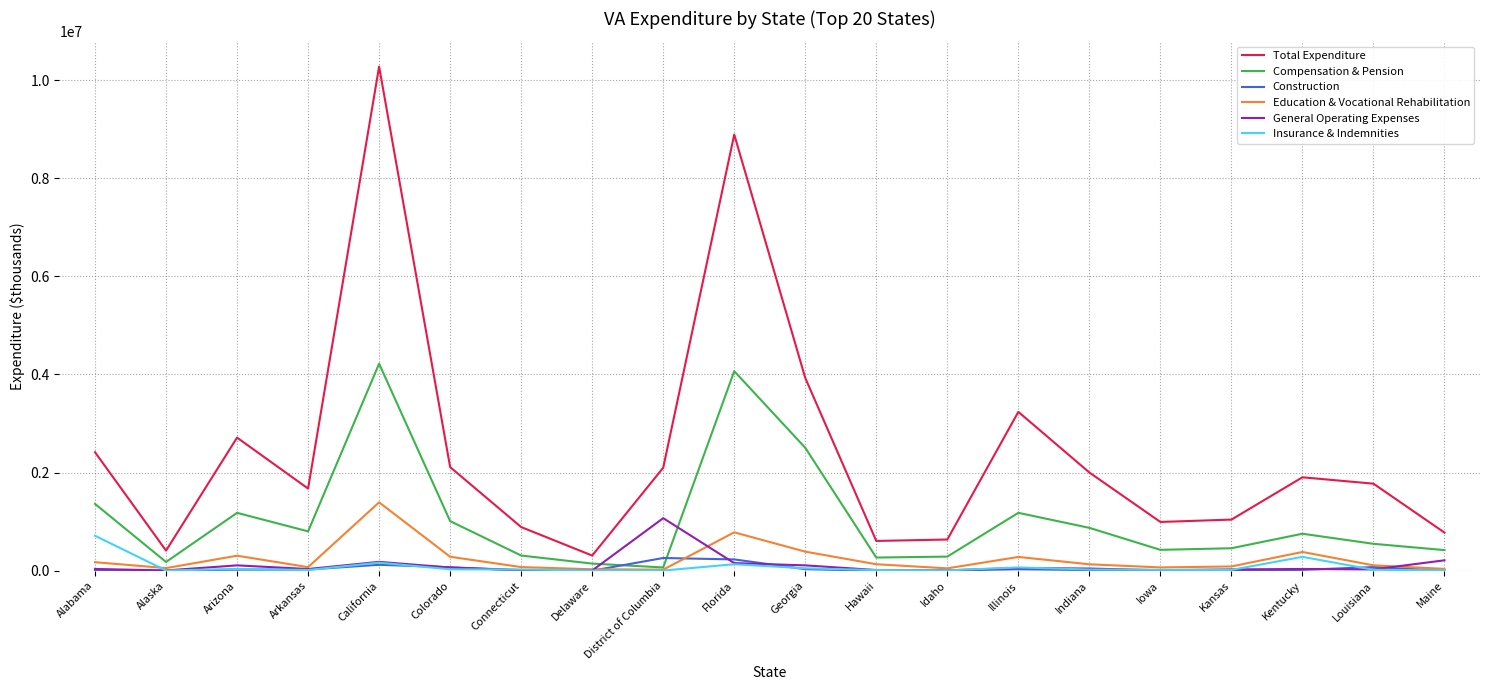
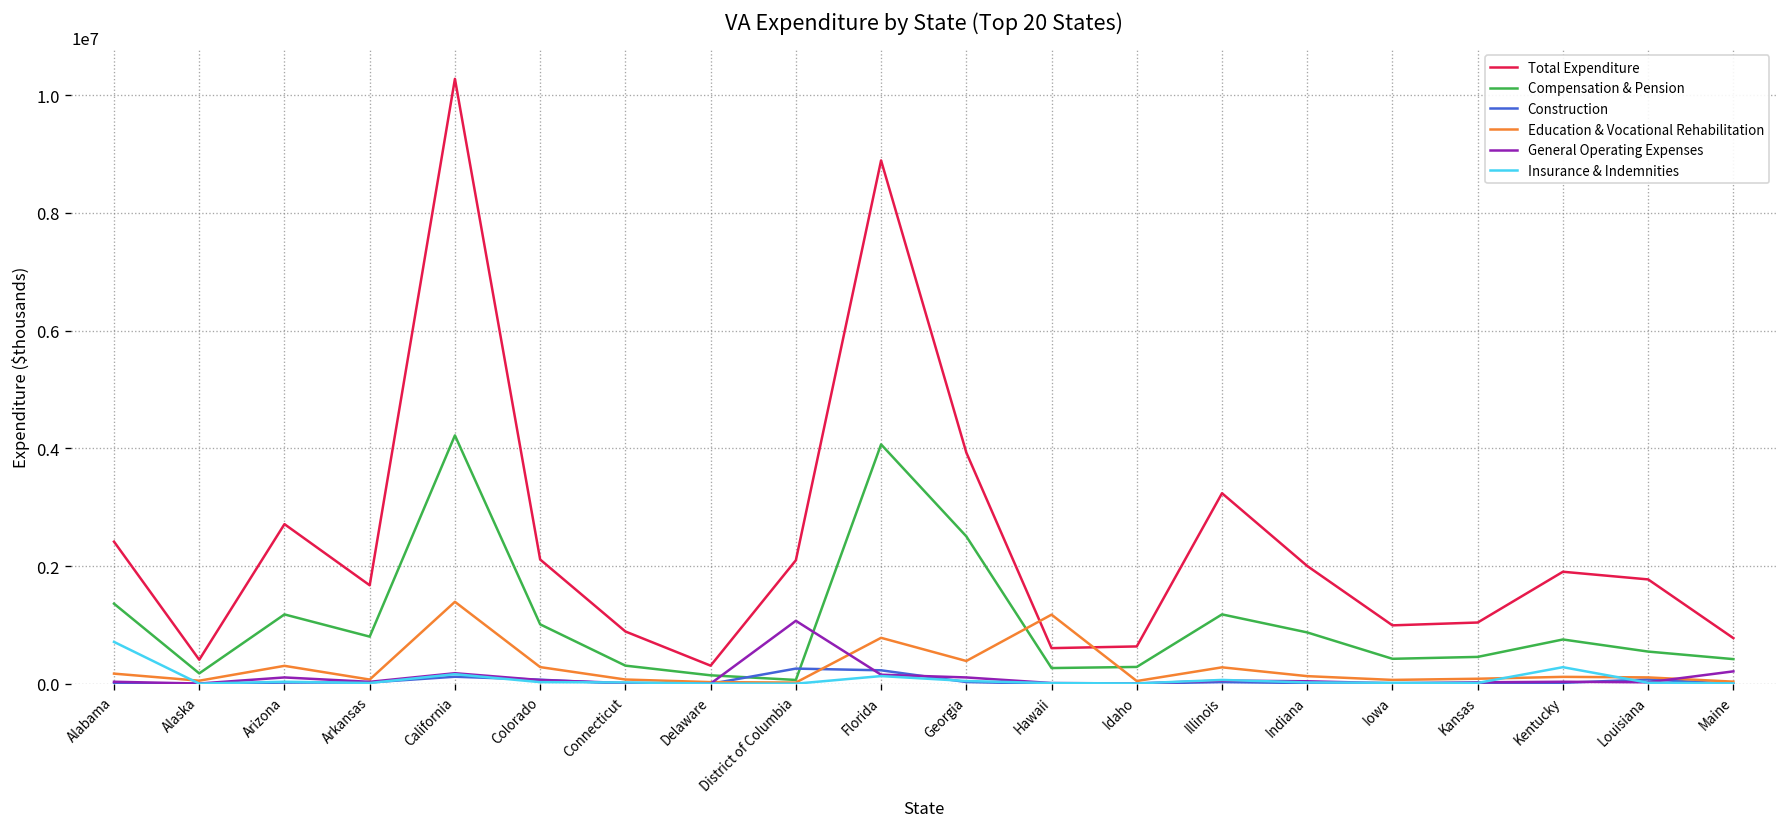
Education & Vocational Rehabilitation, Hawaii: 100000 -> 1200000
Education & Vocational Rehabilitation, Kentucky: 400000 -> 100000
